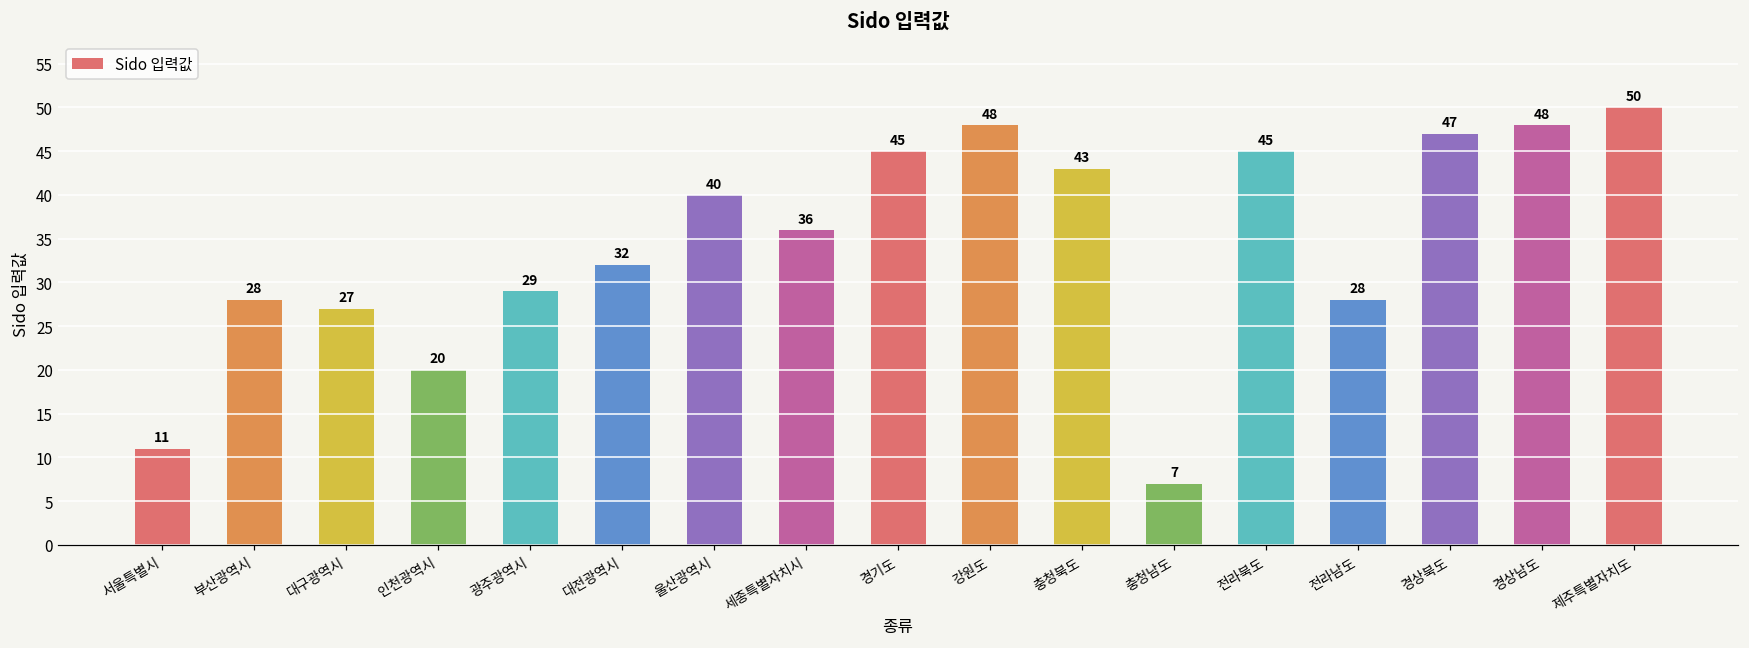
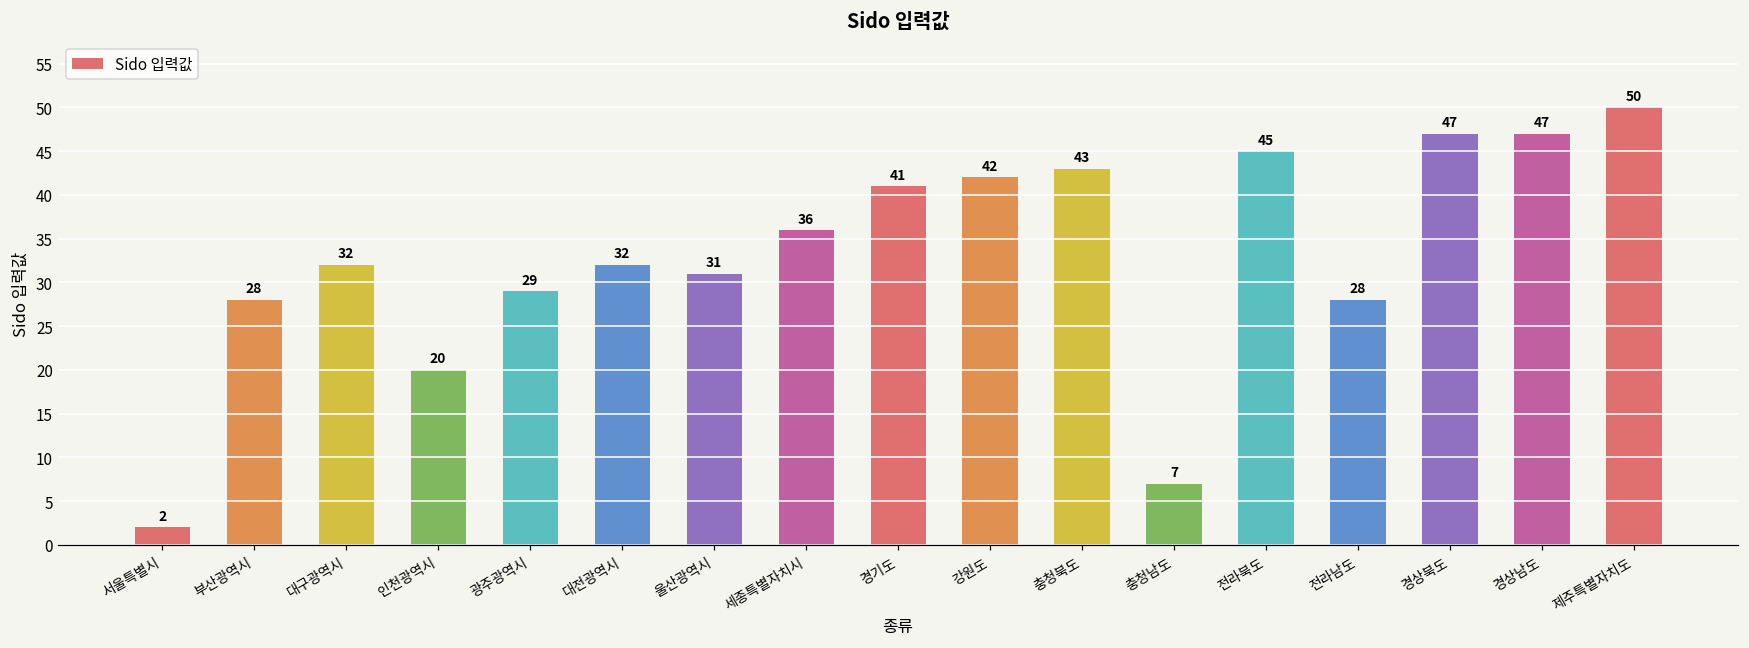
서울특별시: 11 -> 2
대구광역시: 27 -> 32
울산광역시: 40 -> 31
경기도: 45 -> 41
강원도: 48 -> 42
경상남도: 48 -> 47
